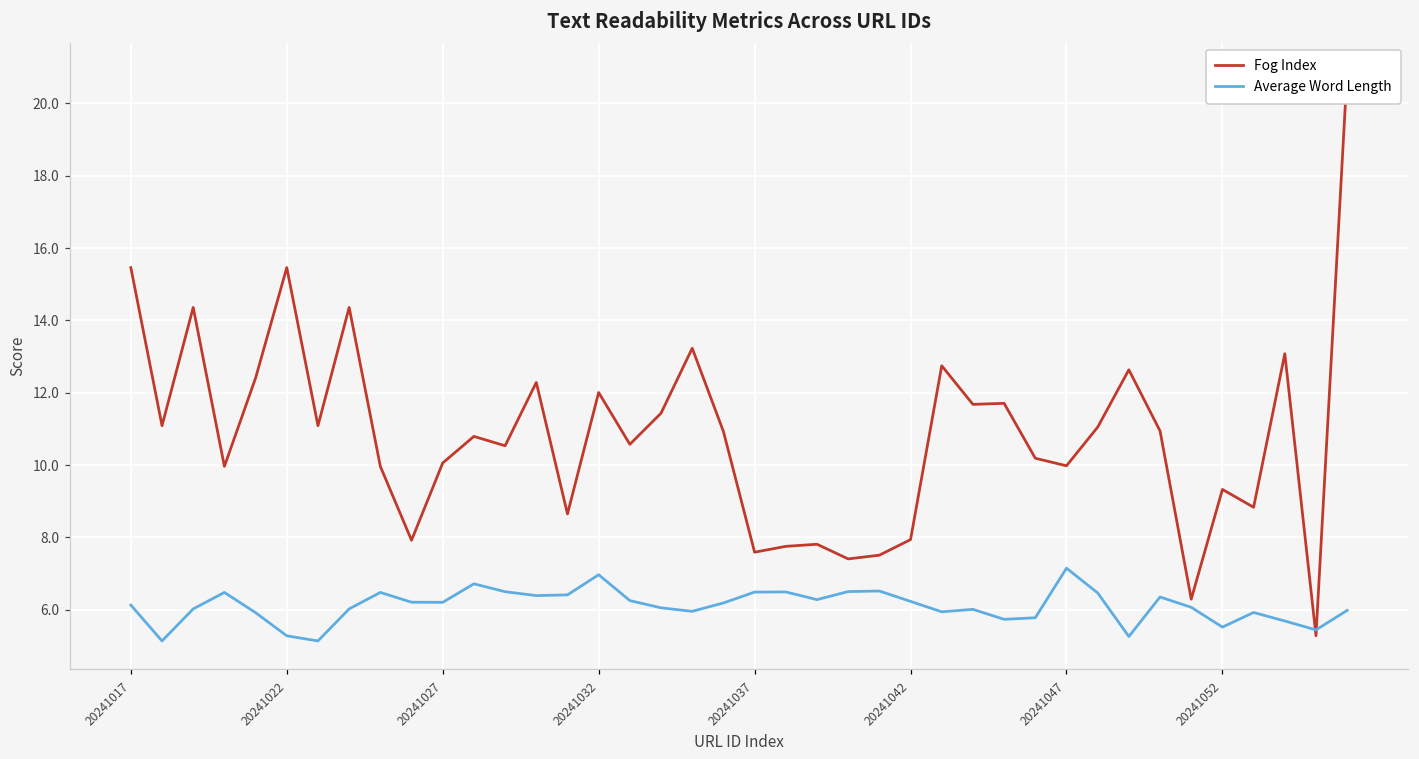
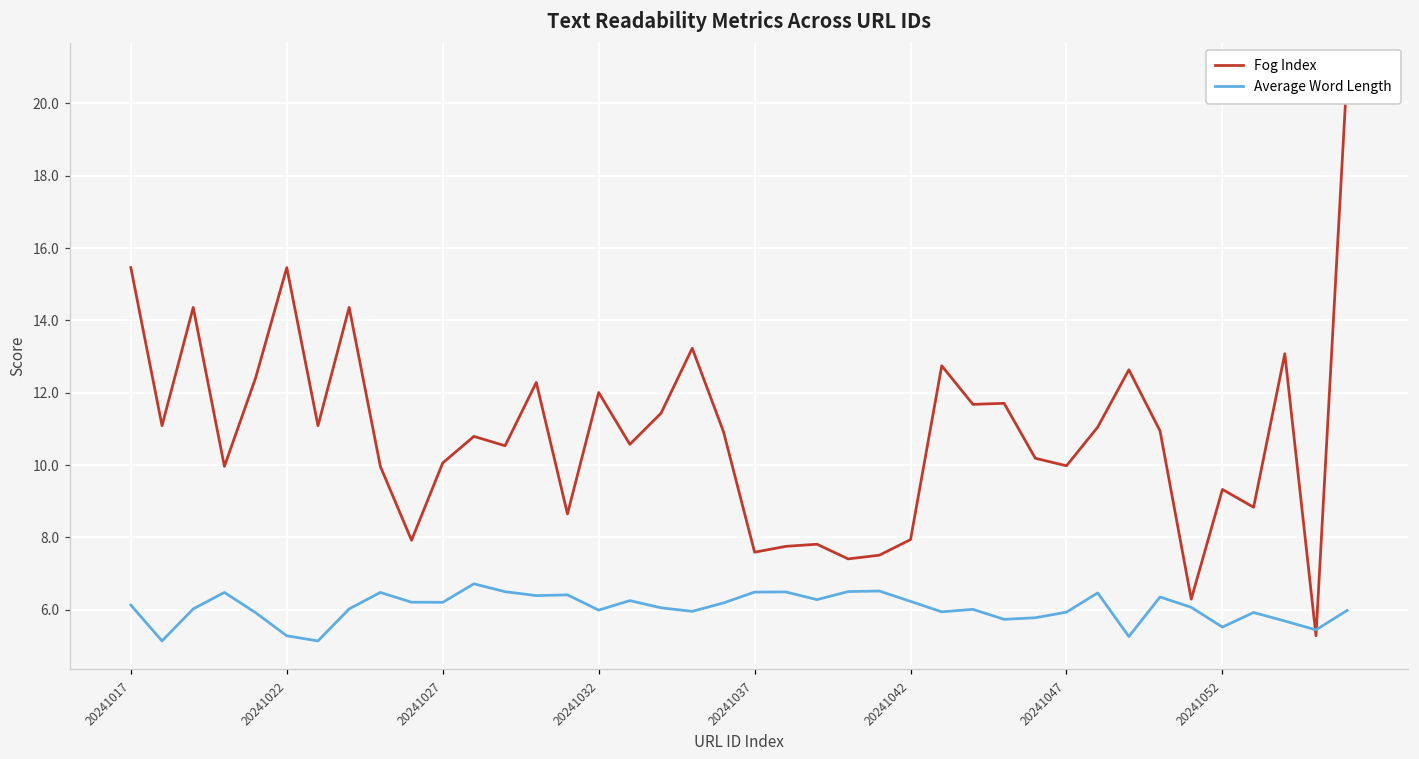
Average Word Length, 20241032: 7.0 -> 6.0
Average Word Length, 20241047: 7.1 -> 5.9
